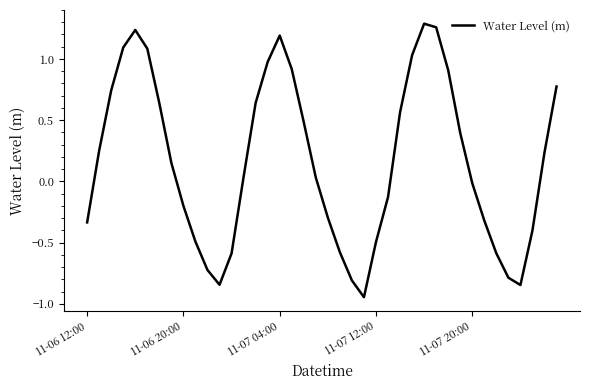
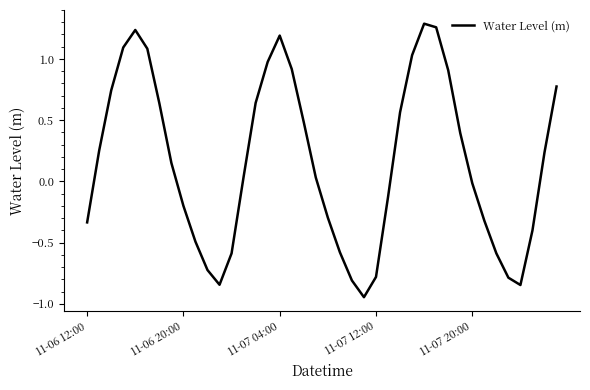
11-07 12:00: -0.49 -> -0.78
